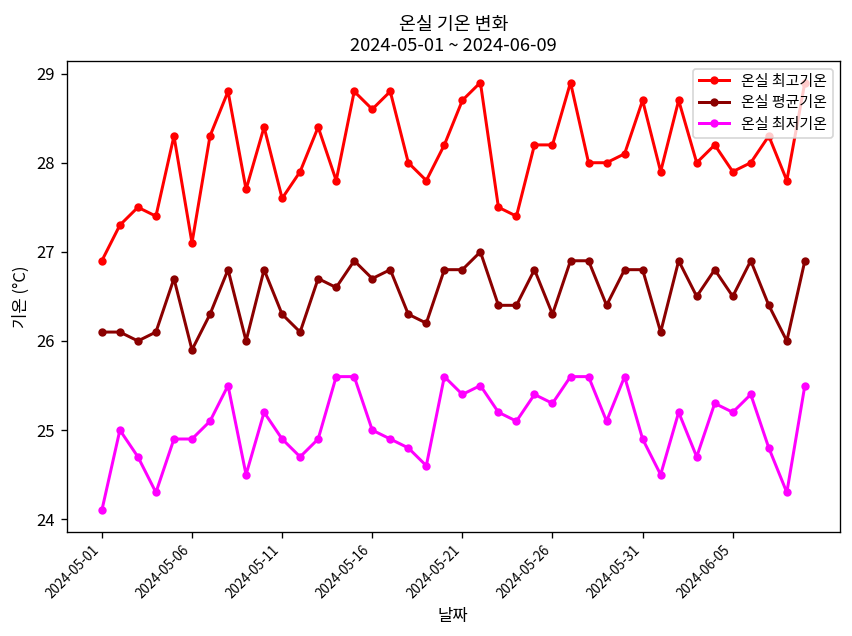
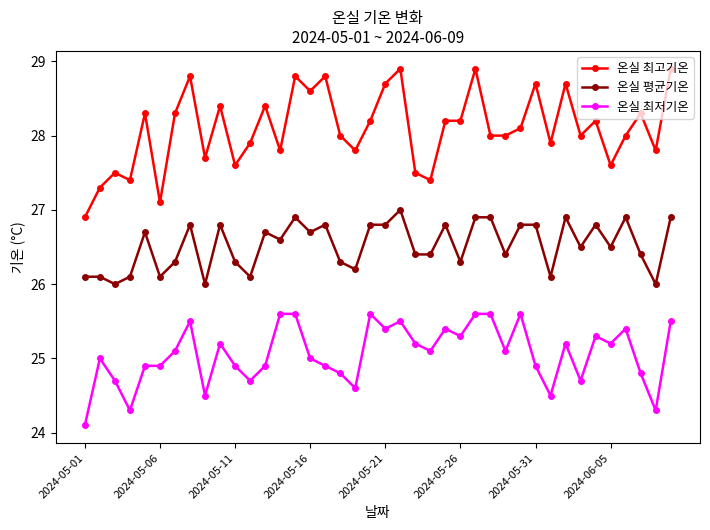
온실 평균기온, 2024-05-06: 25.9 -> 26.1
온실 최고기온, 2024-06-05: 27.9 -> 27.6
